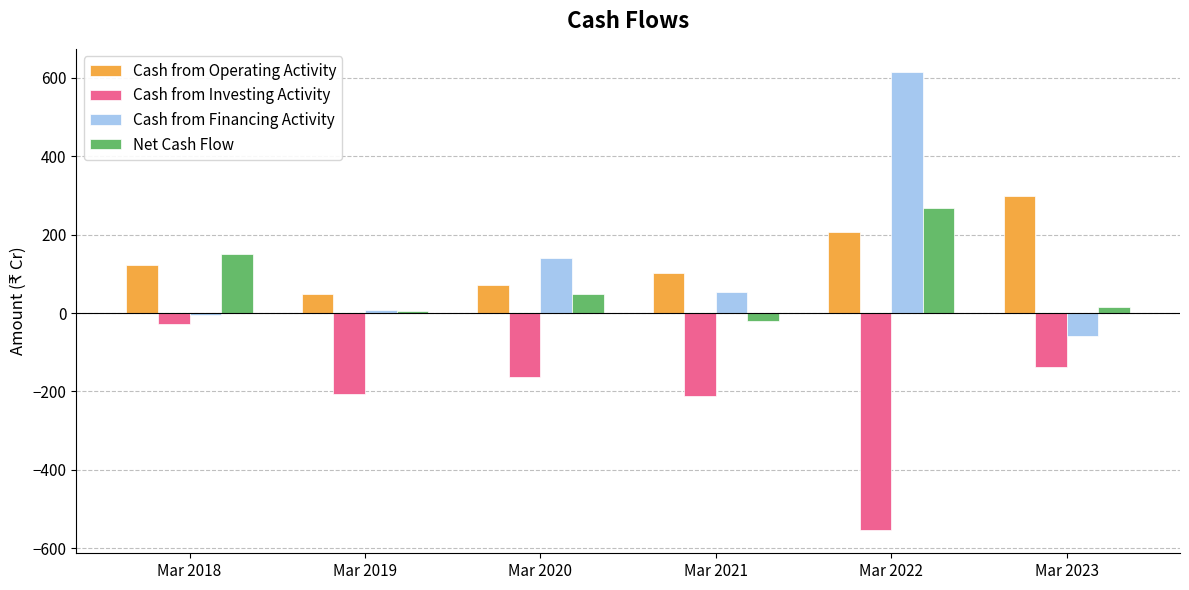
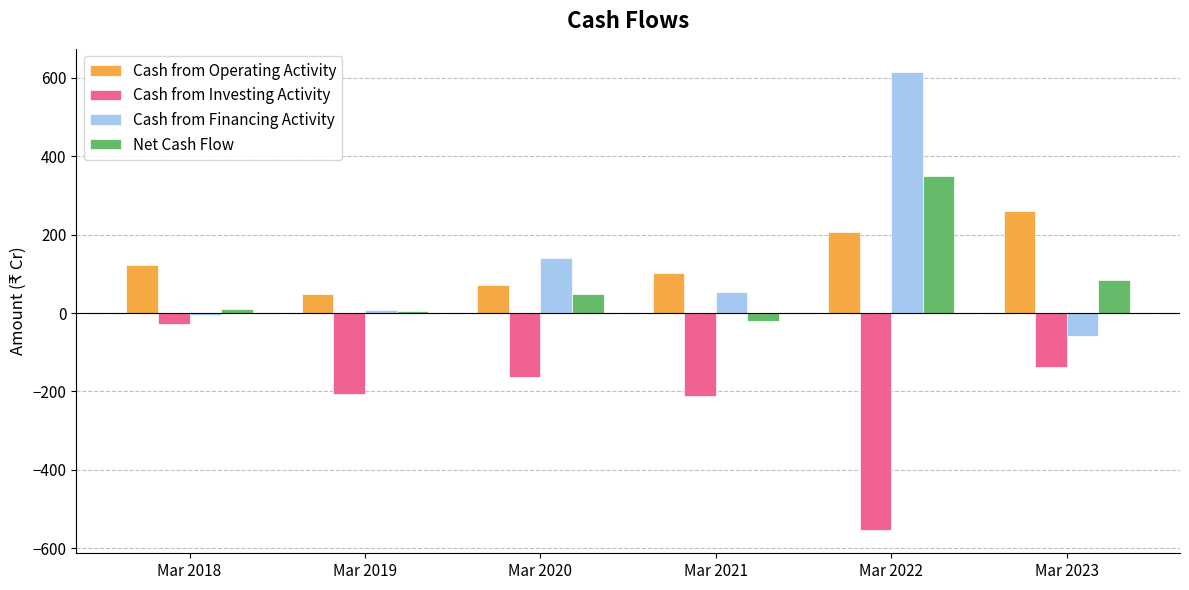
Net Cash Flow, Mar 2018: 150 -> 10
Net Cash Flow, Mar 2022: 270 -> 350
Cash from Operating Activity, Mar 2023: 300 -> 260
Net Cash Flow, Mar 2023: 20 -> 80
